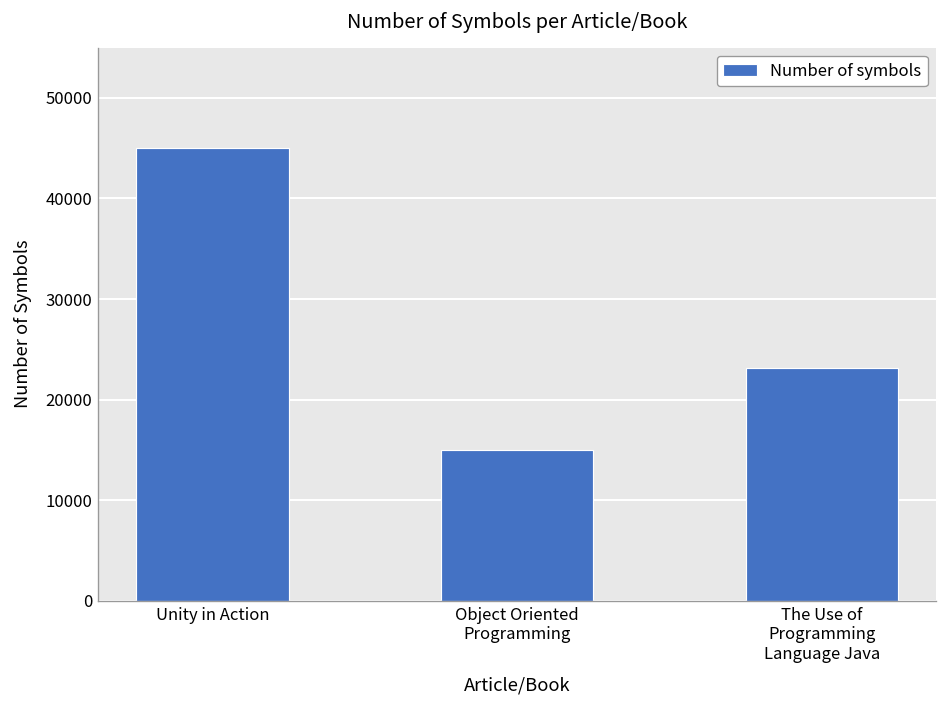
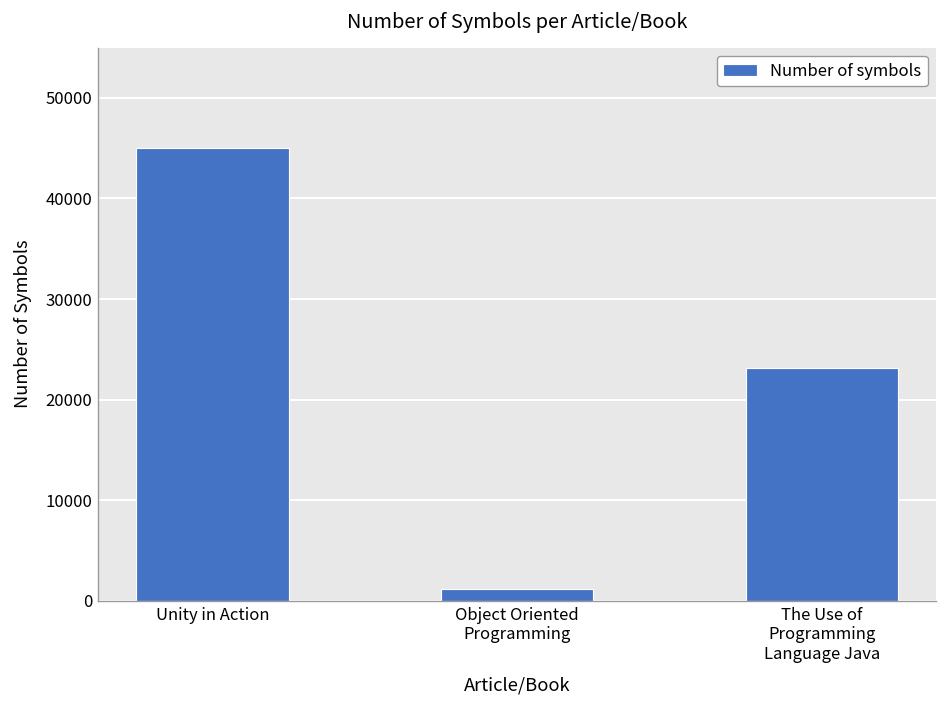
Object Oriented Programming: 15000 -> 1000
